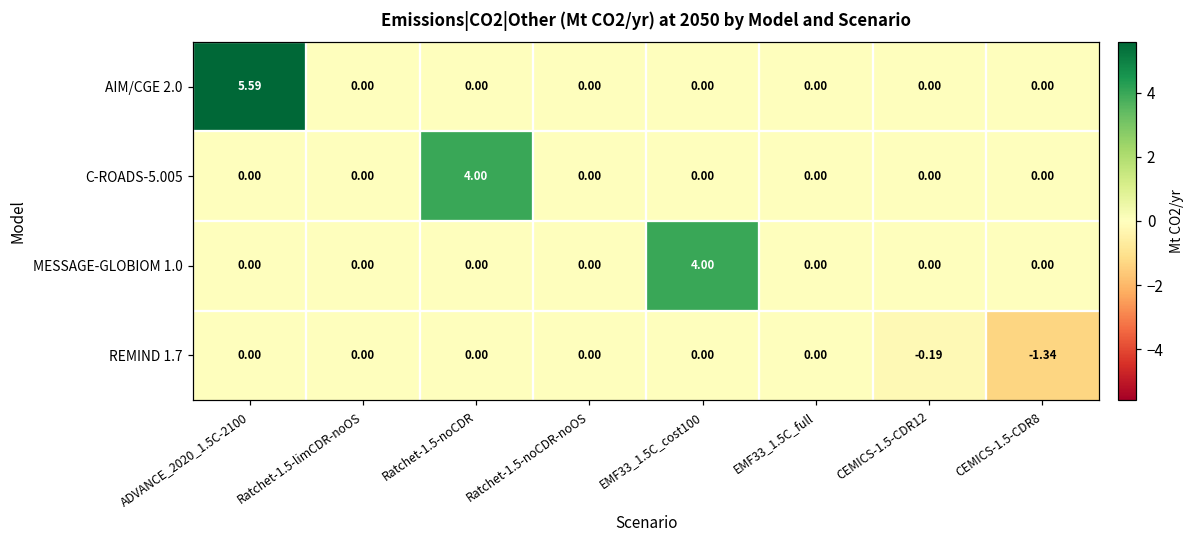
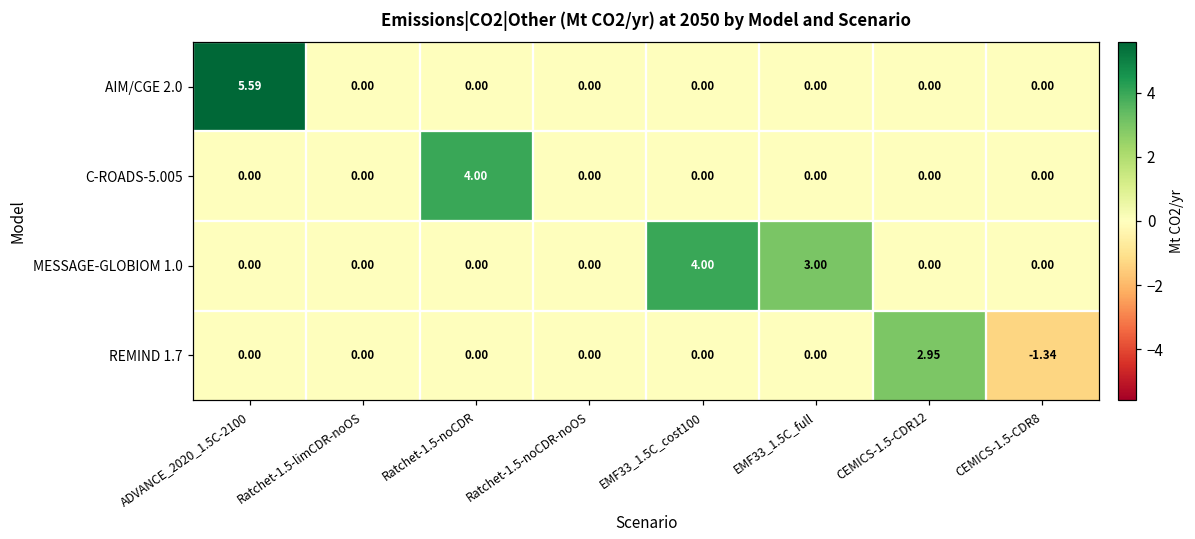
MESSAGE-GLOBIOM 1.0, EMF33_1.5C_full: 0.00 -> 3.00
REMIND 1.7, CEMICS-1.5-CDR12: -0.19 -> 2.95
